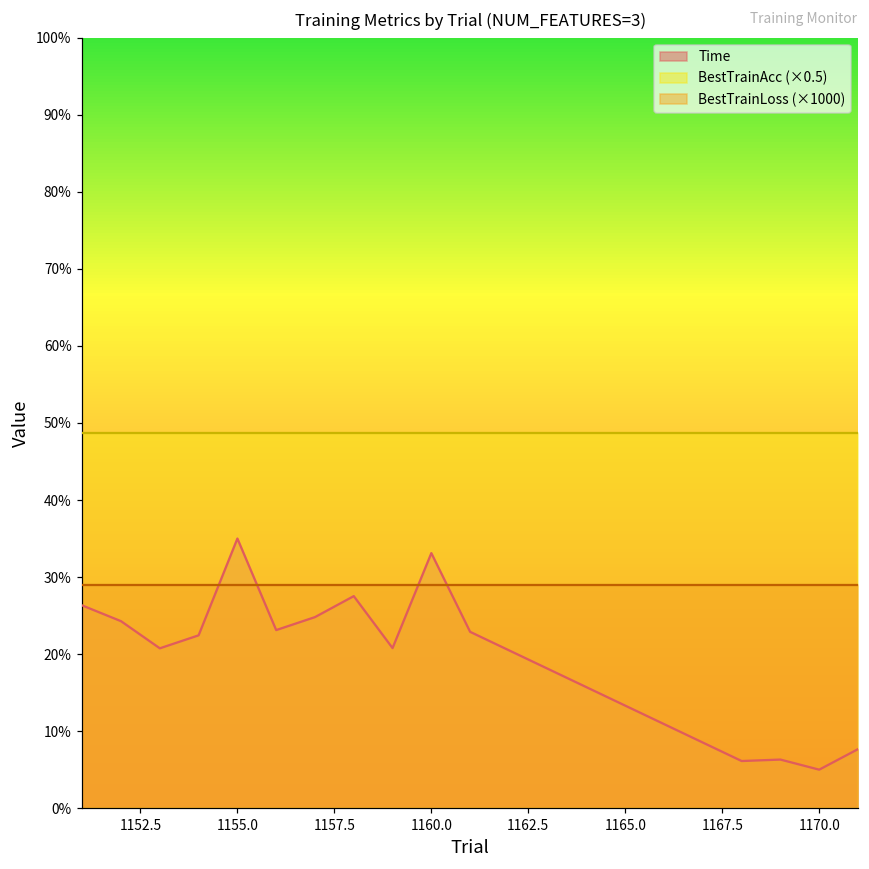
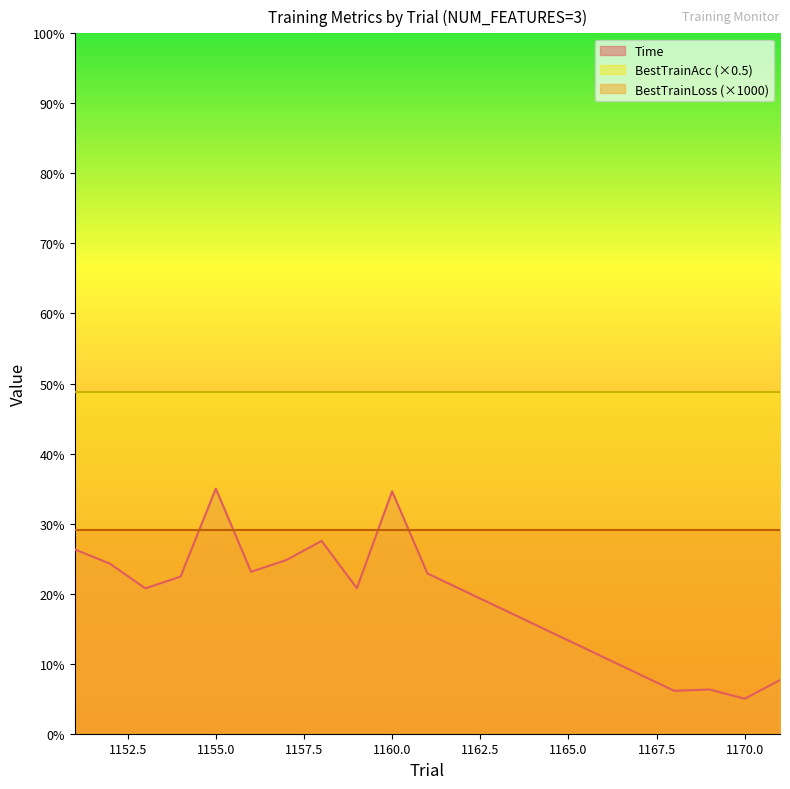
Time, 1160.0: 33% -> 35%
